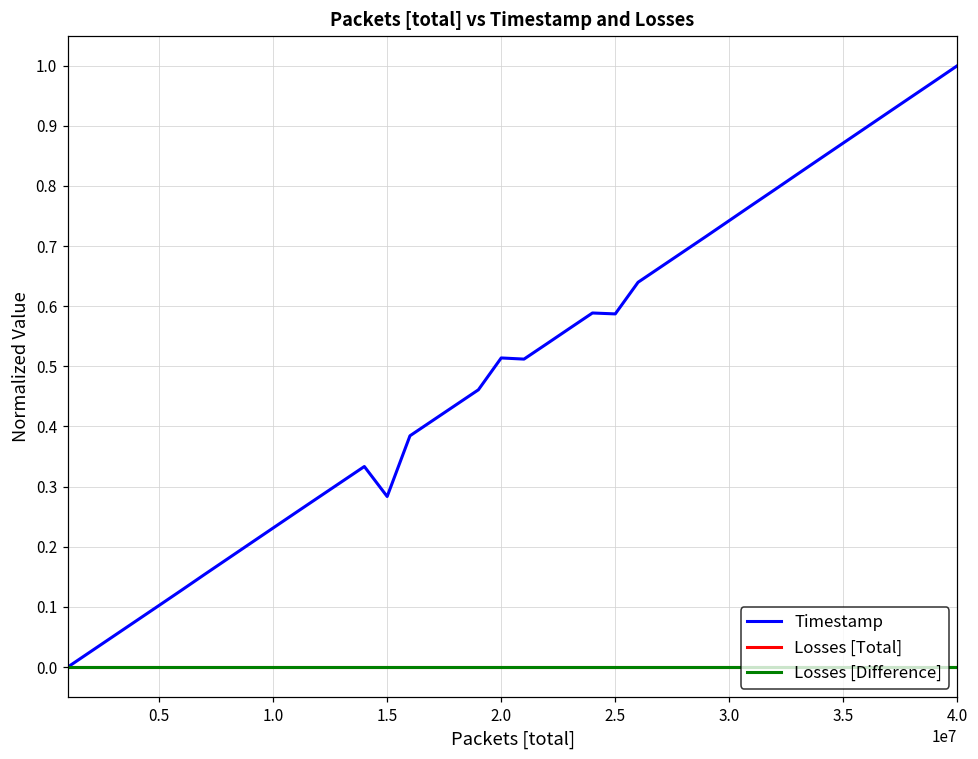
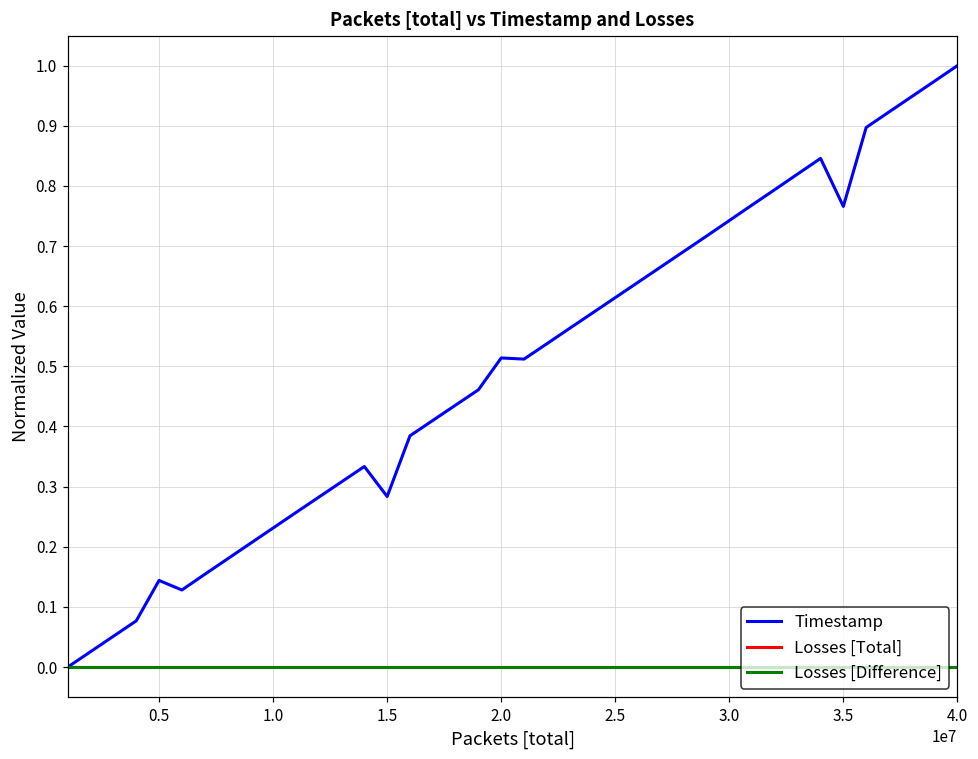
Timestamp, 0.5: 0.10 -> 0.14
Timestamp, 2.5: 0.59 -> 0.61
Timestamp, 3.5: 0.87 -> 0.77
